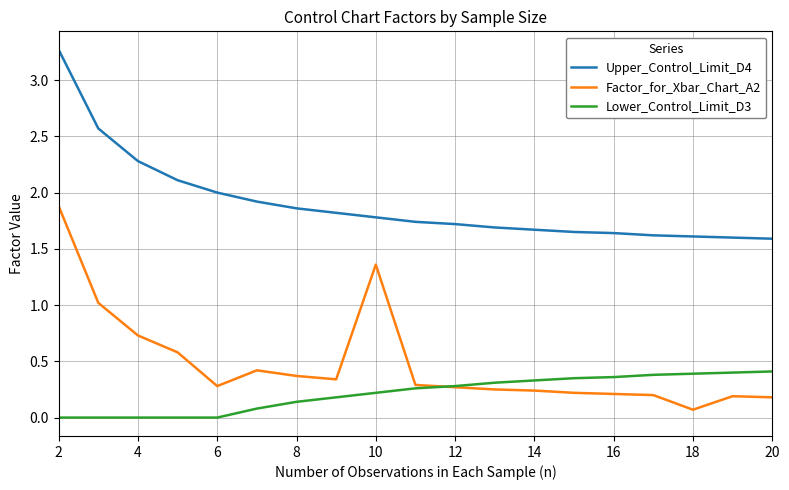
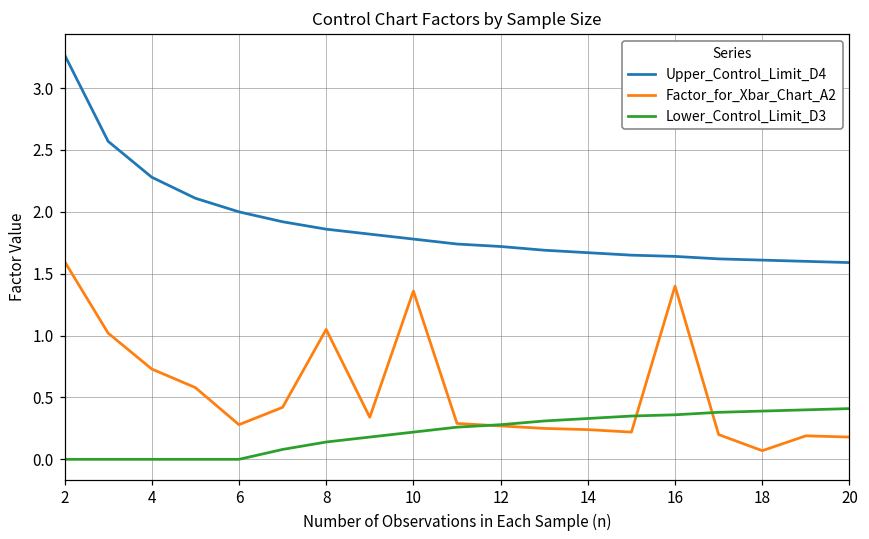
Factor_for_Xbar_Chart_A2, 2: 1.88 -> 1.60
Factor_for_Xbar_Chart_A2, 8: 0.37 -> 1.05
Factor_for_Xbar_Chart_A2, 16: 0.21 -> 1.40
